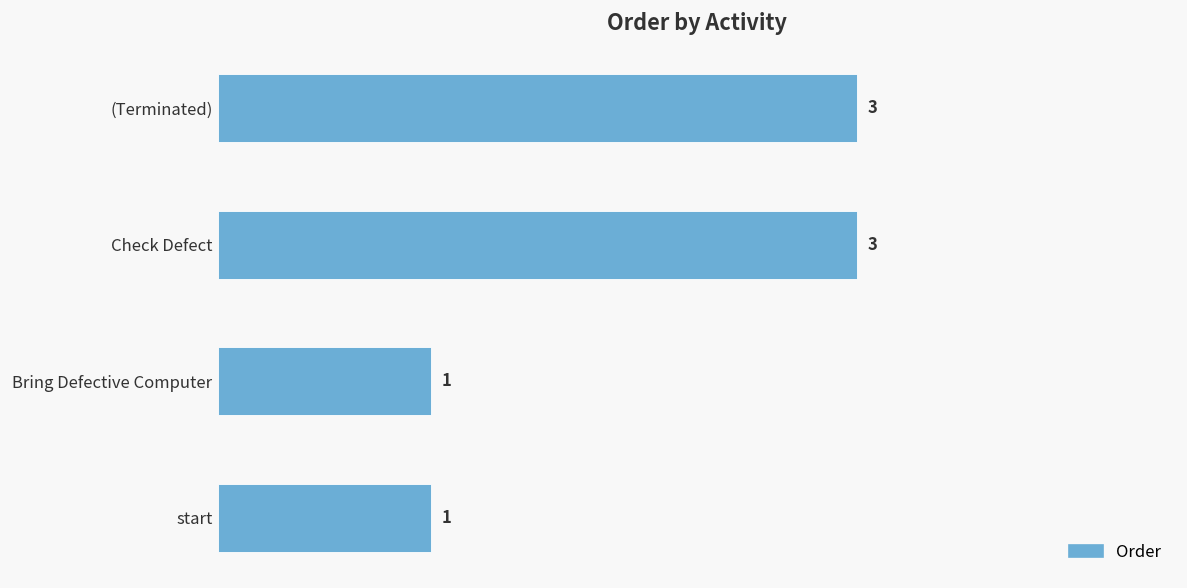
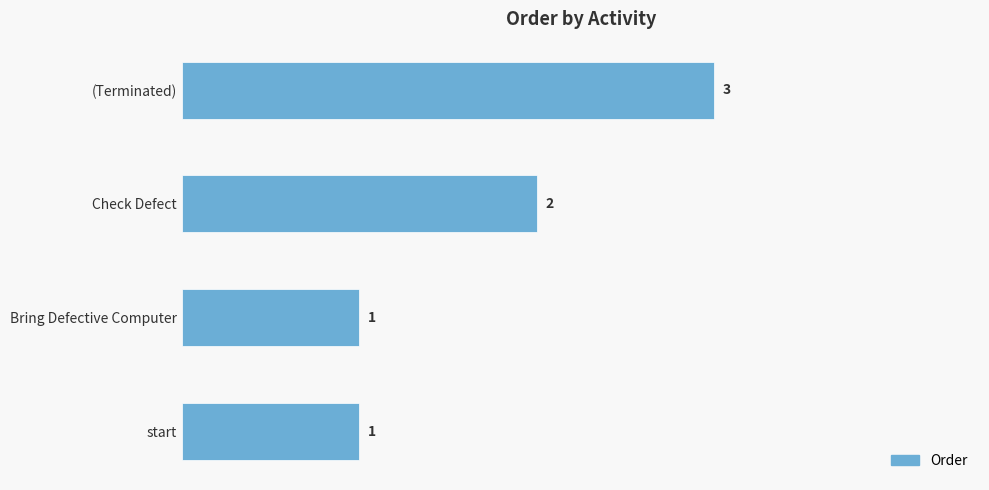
Check Defect: 3 -> 2
